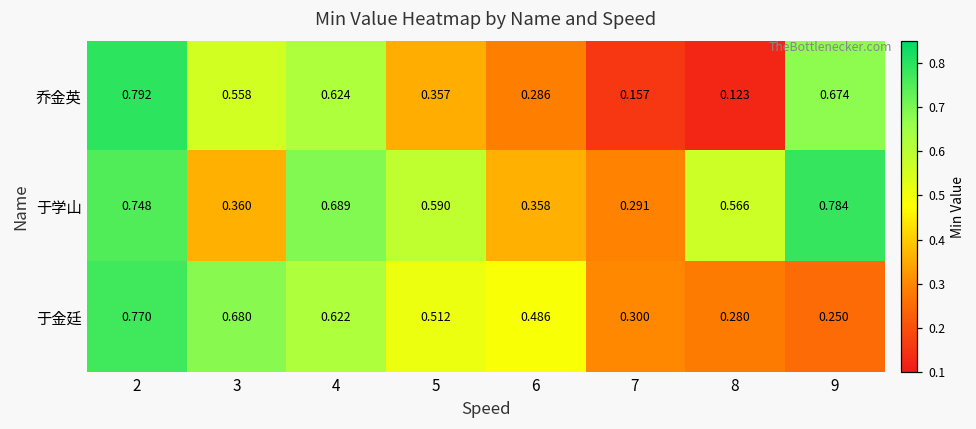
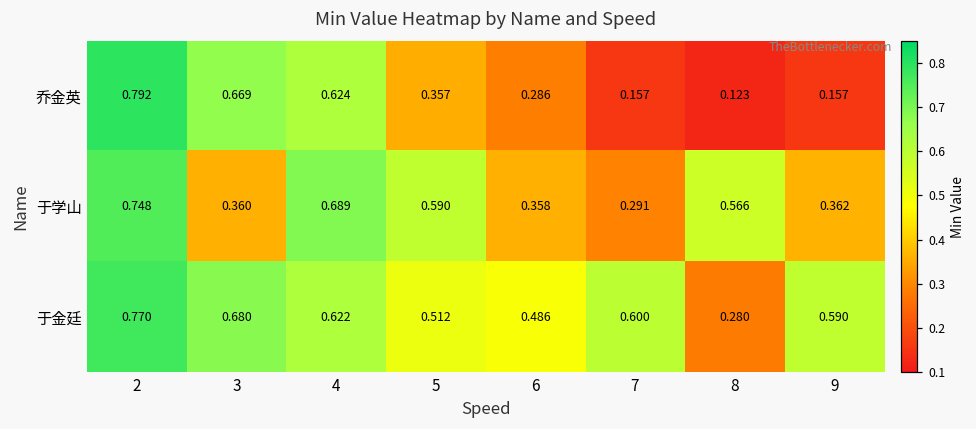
乔金英, 3: 0.558 -> 0.669
乔金英, 9: 0.674 -> 0.157
于学山, 9: 0.784 -> 0.362
于金廷, 7: 0.300 -> 0.600
于金廷, 9: 0.250 -> 0.590
